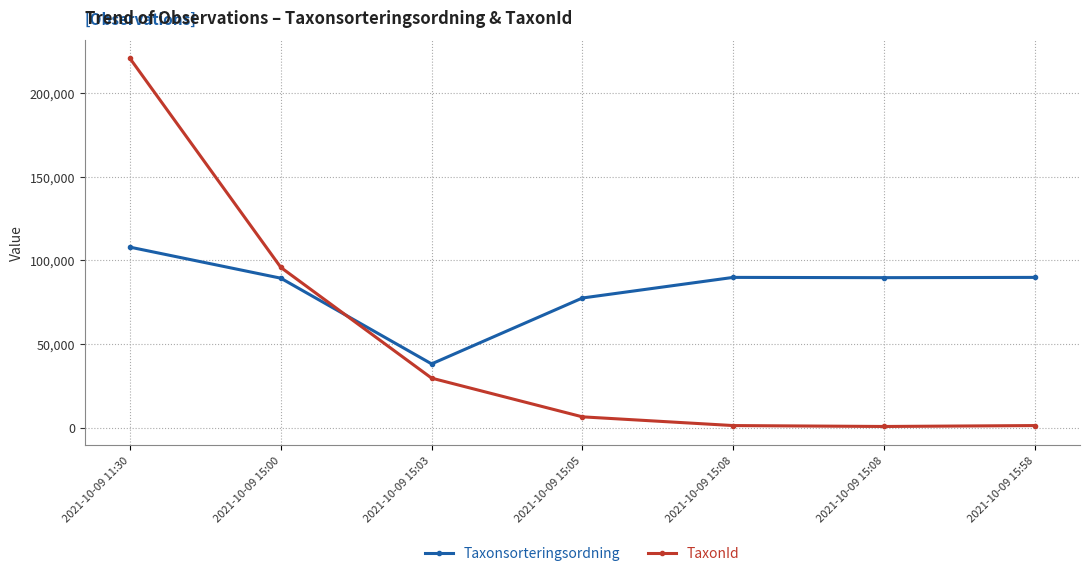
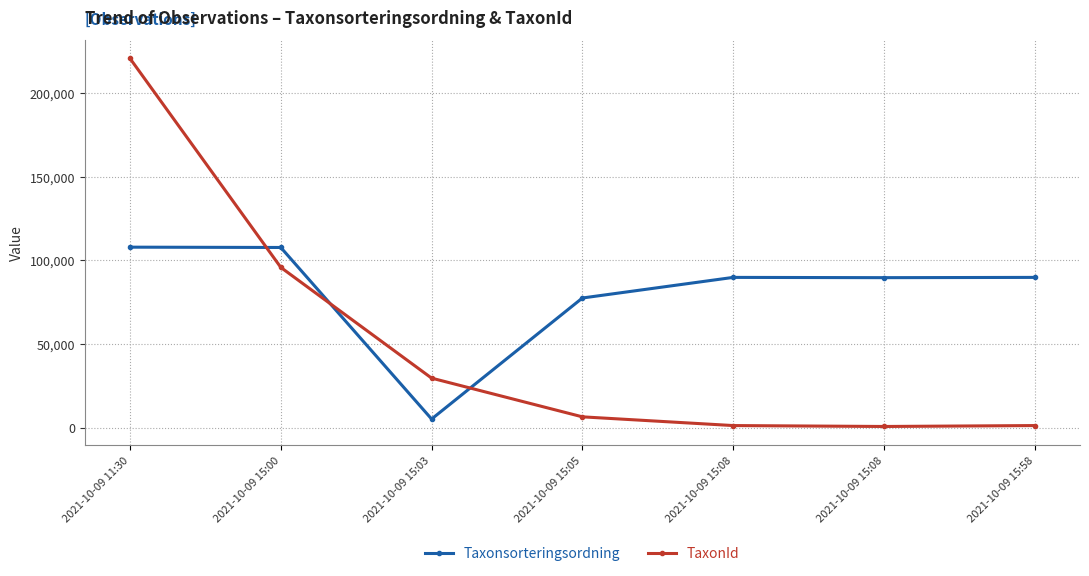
Taxonsorteringsordning, 2021-10-09 15:00: 89,000 -> 108,000
Taxonsorteringsordning, 2021-10-09 15:03: 38,000 -> 5,000
